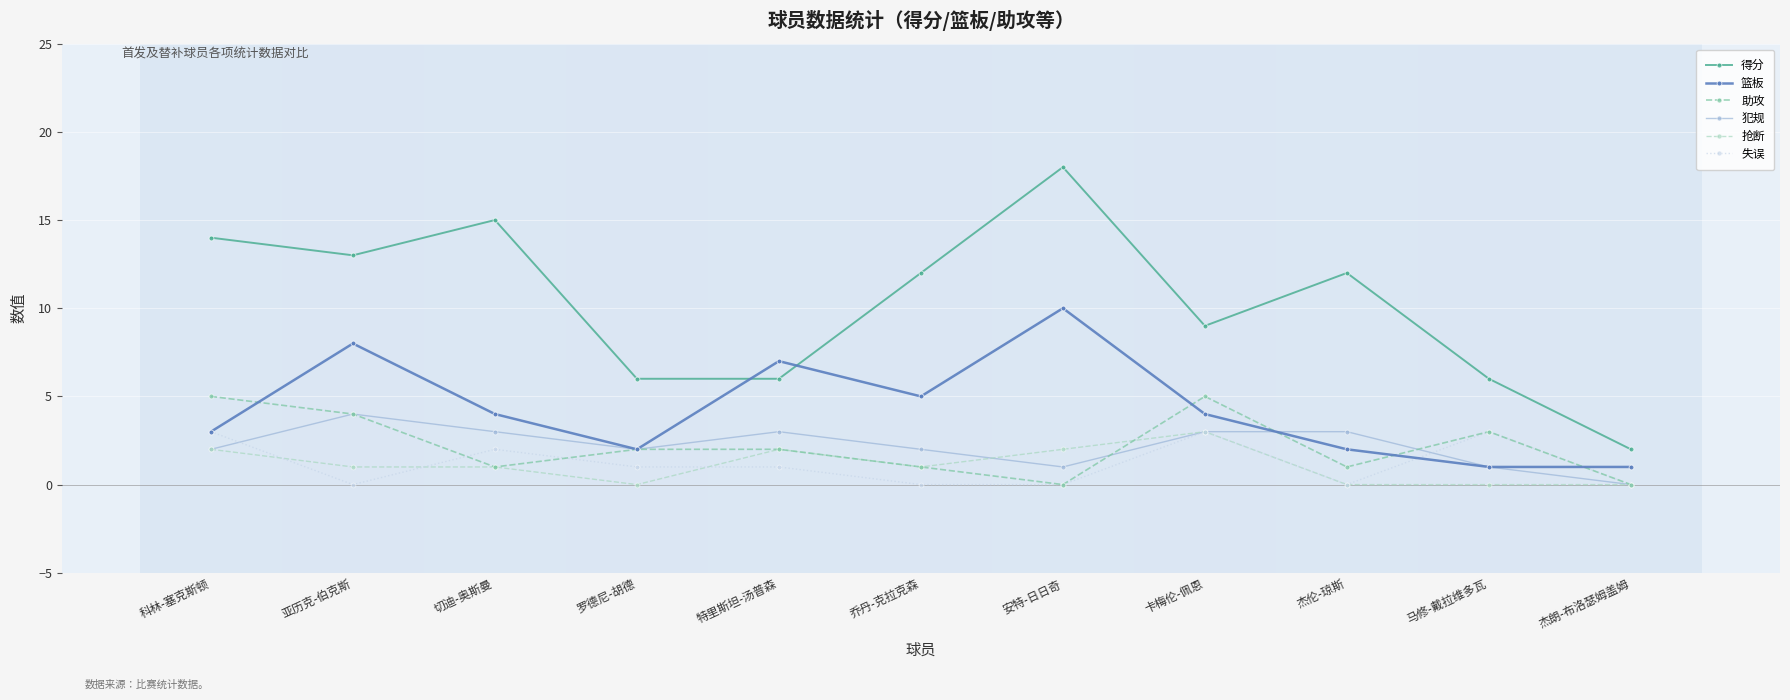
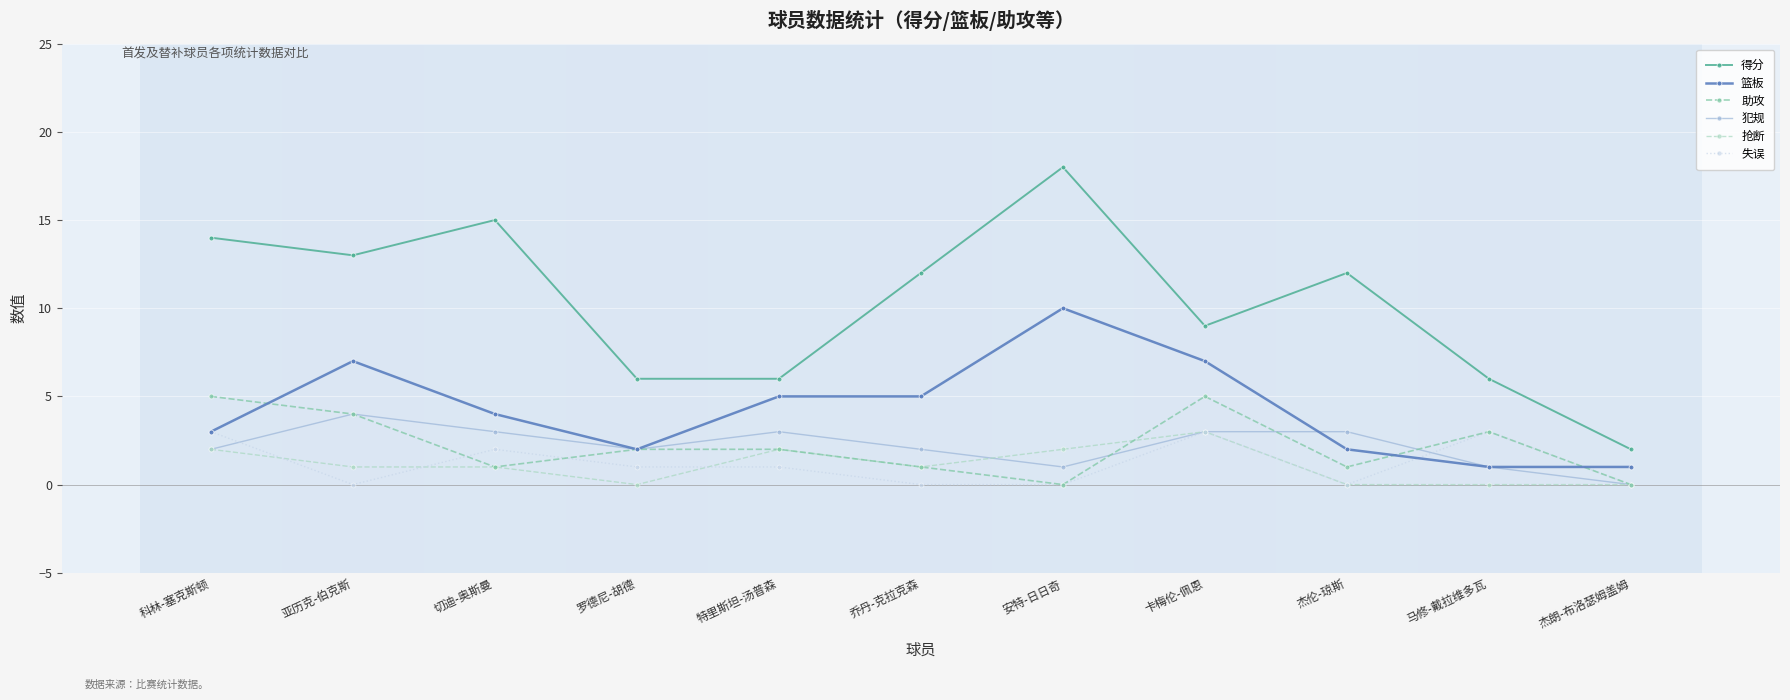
篮板, 亚历克-伯克斯: 8 -> 7
篮板, 特里斯坦-汤普森: 7 -> 5
篮板, 卡梅伦-佩恩: 4 -> 7
